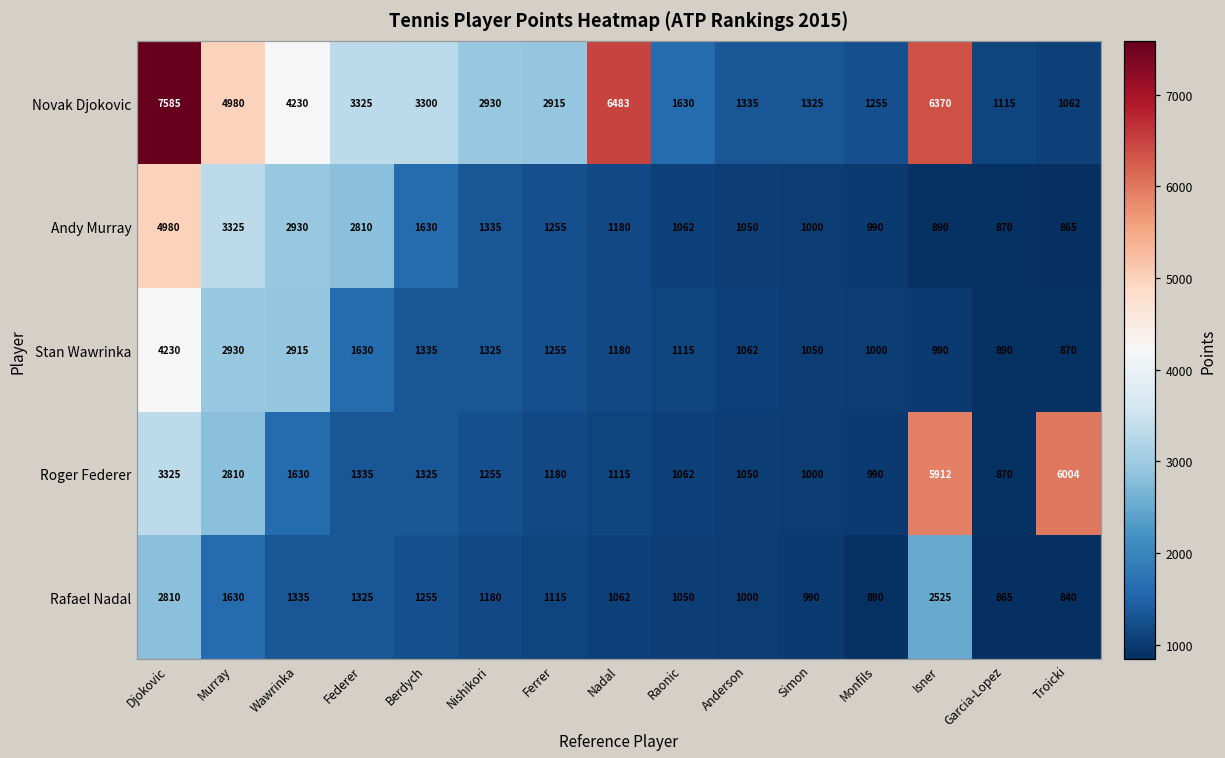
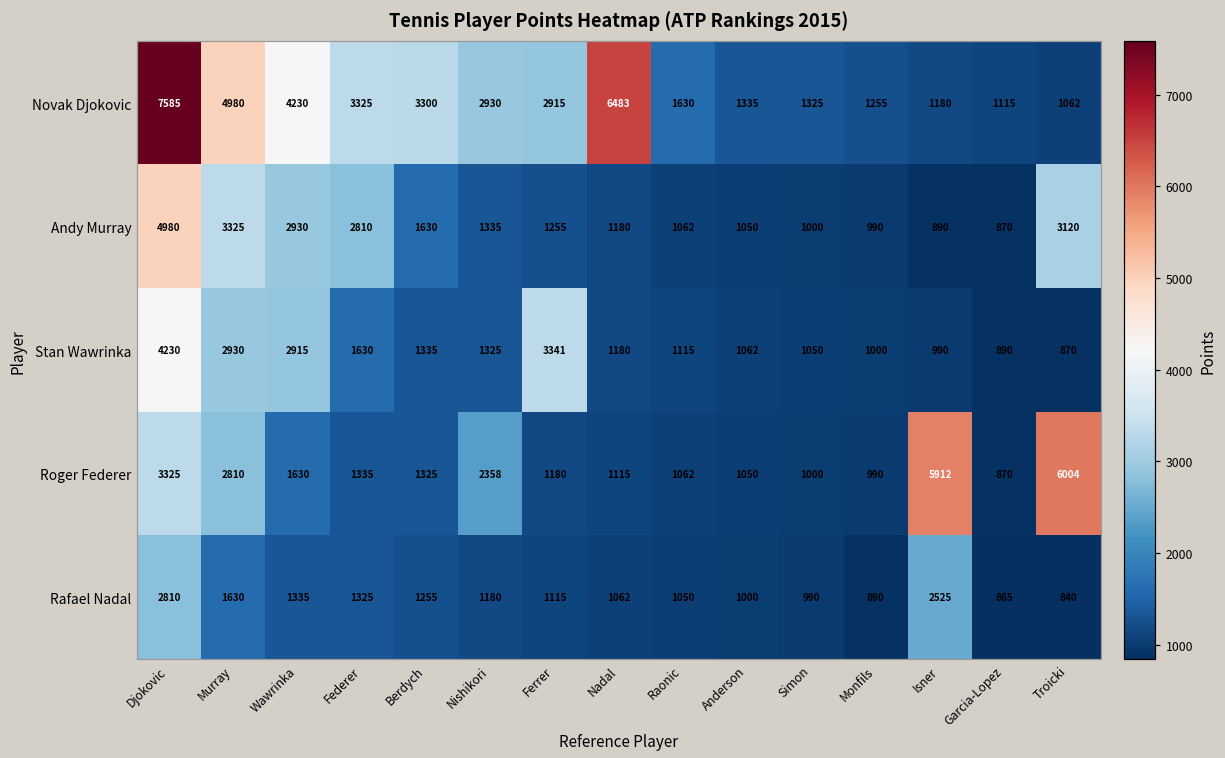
Novak Djokovic, Isner: 6370 -> 1180
Andy Murray, Troicki: 865 -> 3120
Stan Wawrinka, Ferrer: 1255 -> 3341
Roger Federer, Nishikori: 1255 -> 2358
